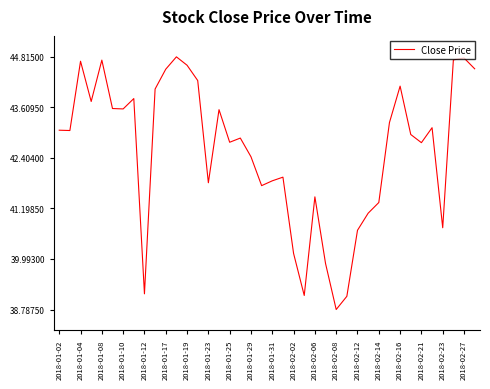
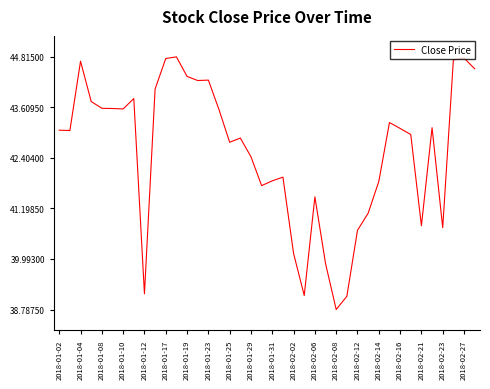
2018-01-08: 44.7 -> 43.6
2018-01-17: 44.5 -> 44.8
2018-01-19: 44.6 -> 44.3
2018-01-23: 41.8 -> 44.3
2018-02-14: 41.3 -> 41.8
2018-02-16: 44.1 -> 43.1
2018-02-21: 42.8 -> 40.8
